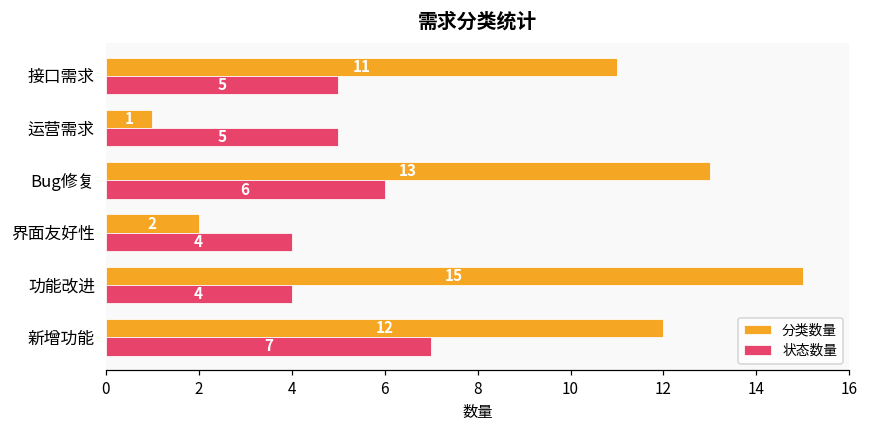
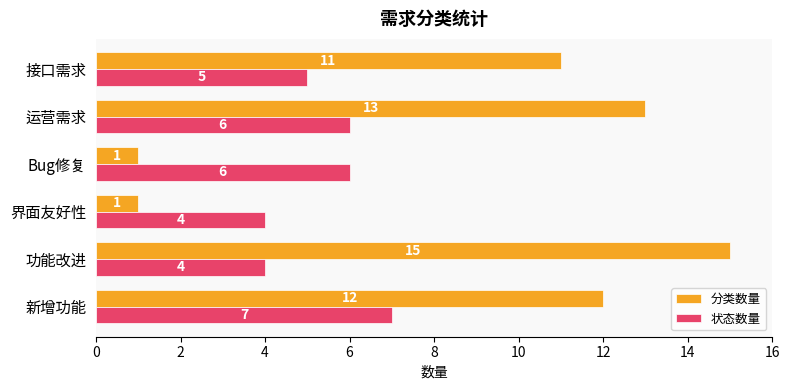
分类数量, 运营需求: 1 -> 13
状态数量, 运营需求: 5 -> 6
分类数量, Bug修复: 13 -> 1
分类数量, 界面友好性: 2 -> 1
